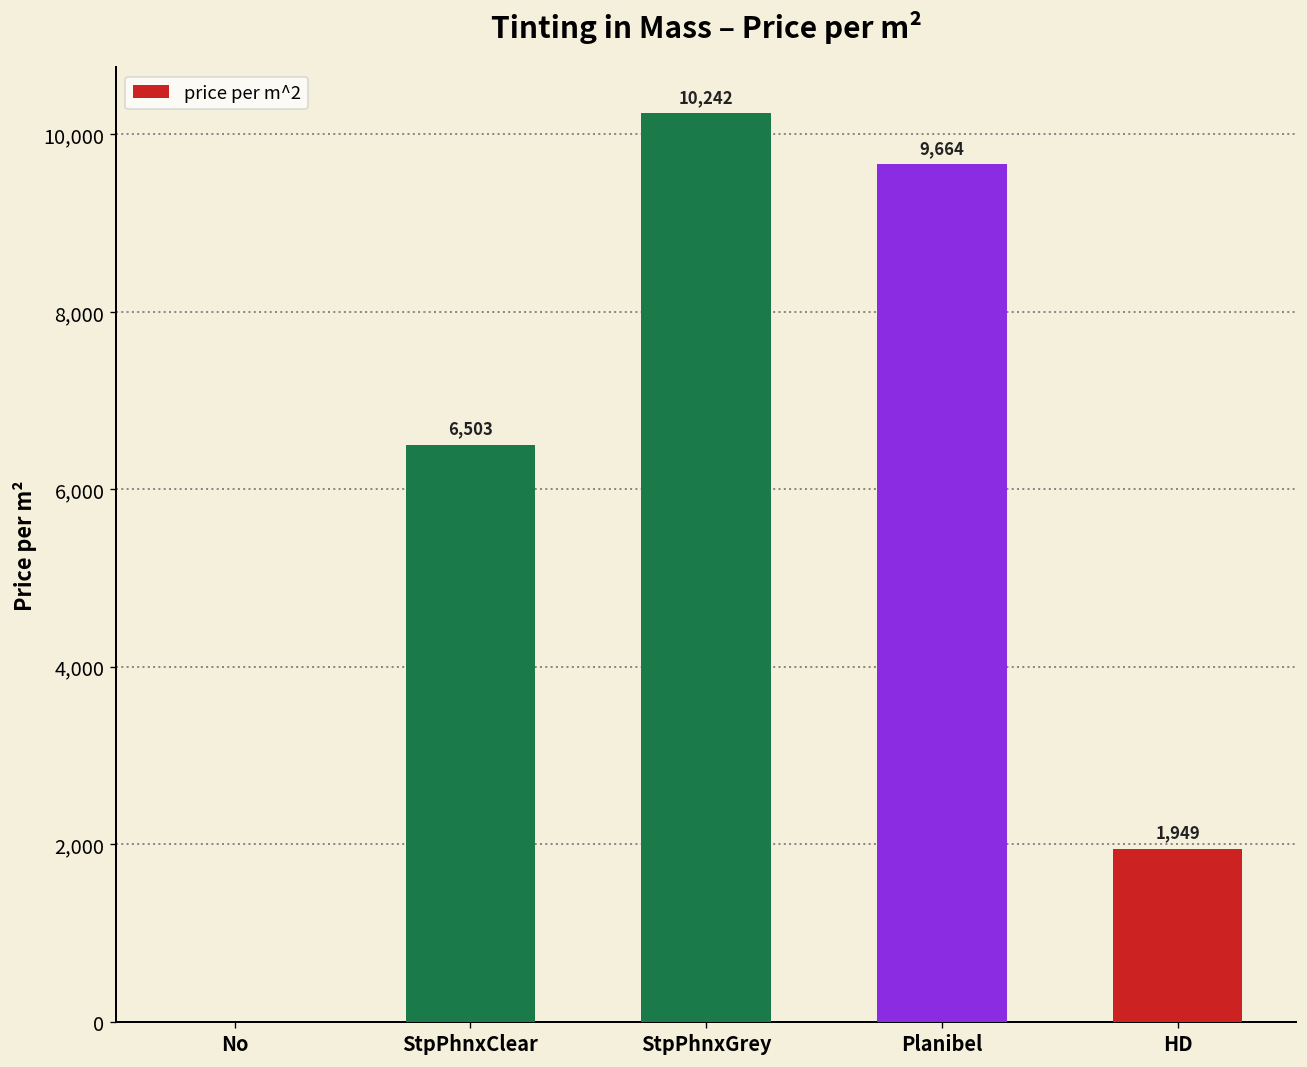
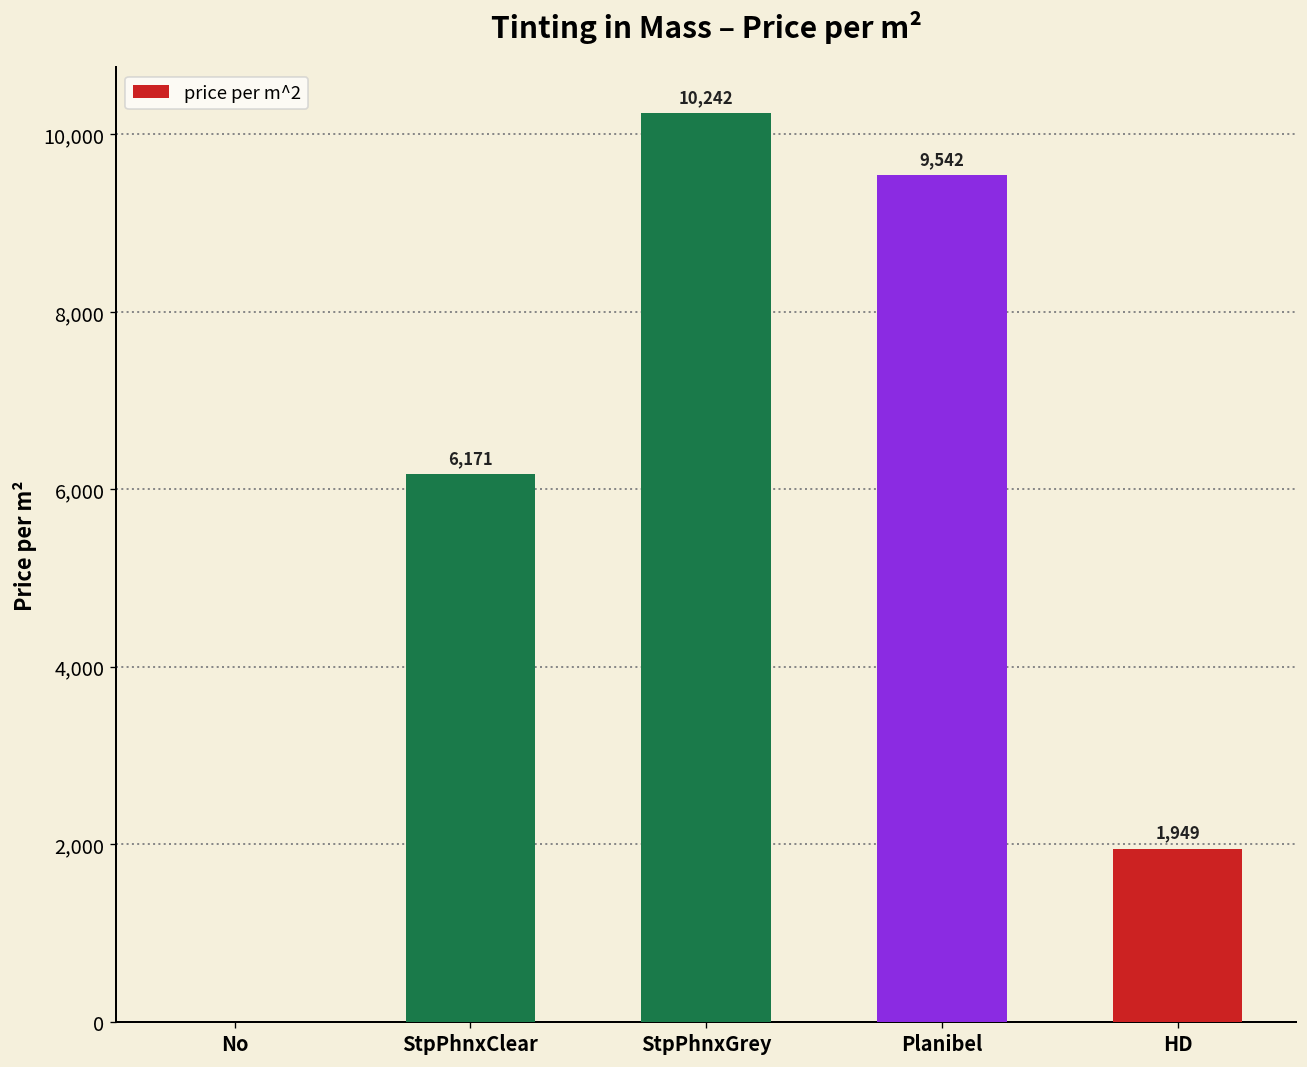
StpPhnxClear: 6,503 -> 6,171
Planibel: 9,664 -> 9,542
